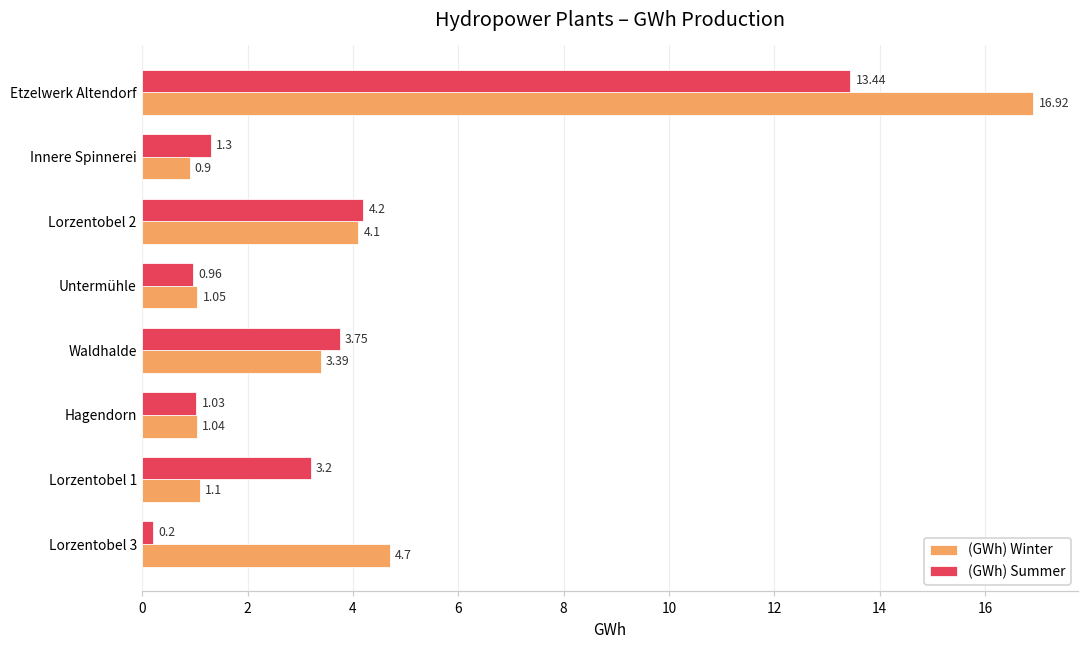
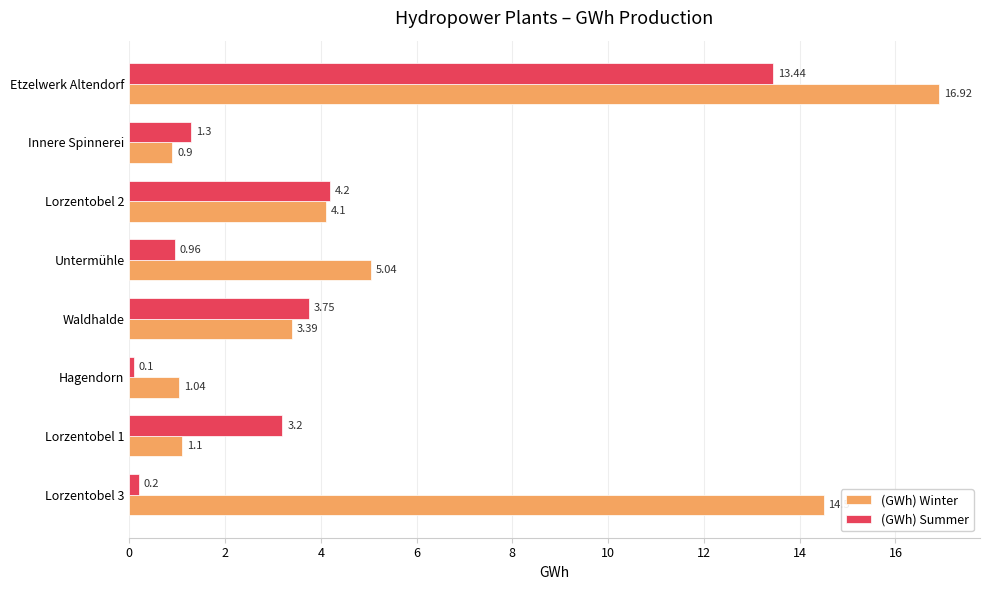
(GWh) Winter, Untermühle: 1.05 -> 5.04
(GWh) Summer, Hagendorn: 1.03 -> 0.1
(GWh) Winter, Lorzentobel 3: 4.7 -> 14.5
